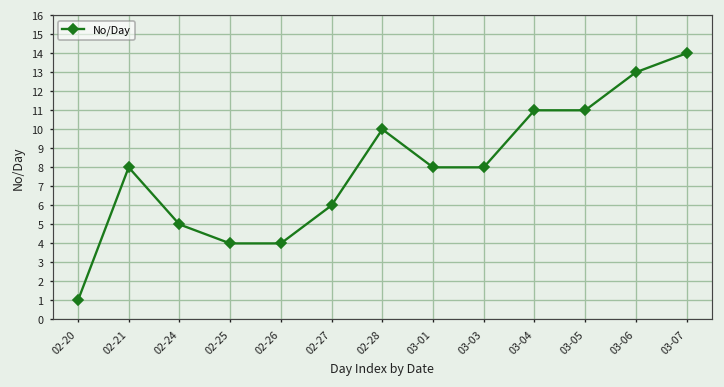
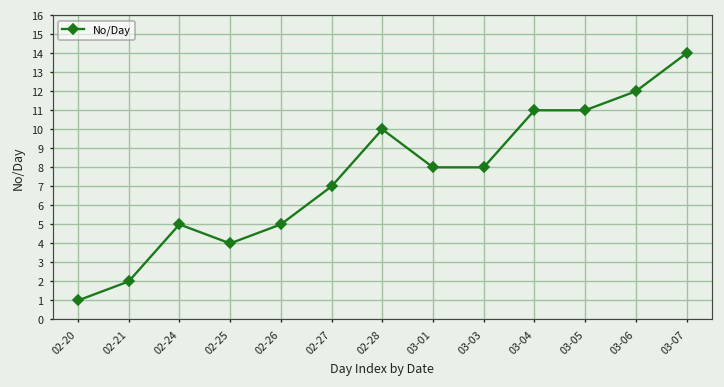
02-21: 8 -> 2
02-26: 4 -> 5
02-27: 6 -> 7
03-06: 13 -> 12
